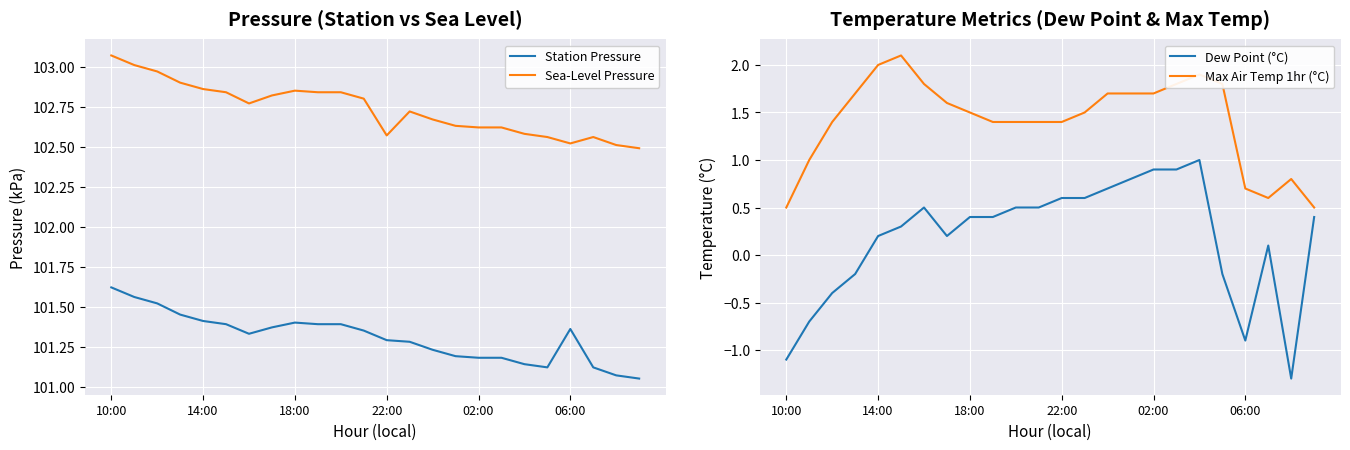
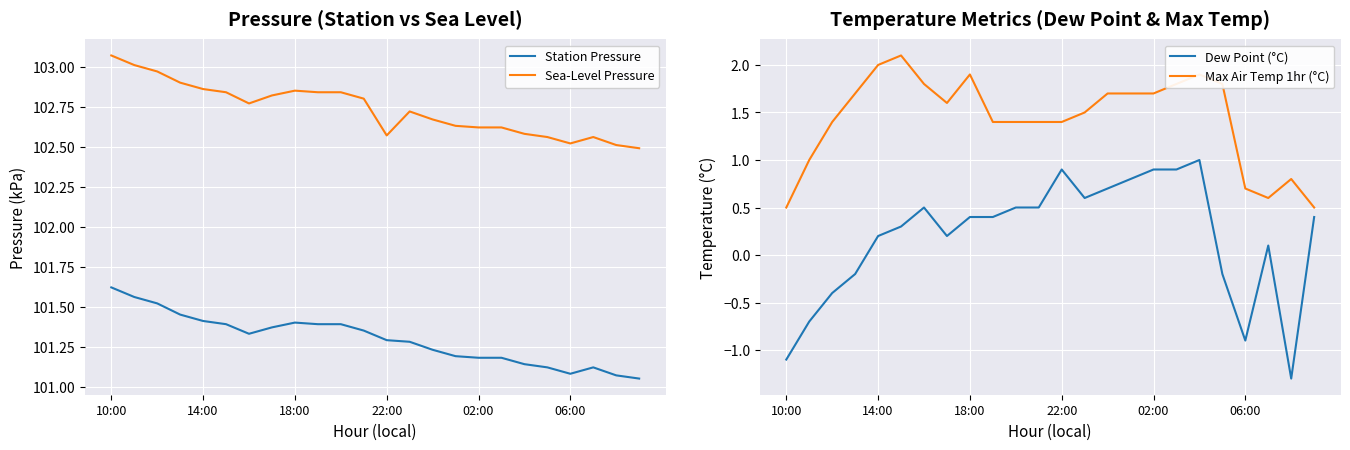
Pressure (Station vs Sea Level), Station Pressure, 06:00: 101.36 -> 101.08
Temperature Metrics (Dew Point & Max Temp), Max Air Temp 1hr (°C), 18:00: 1.5 -> 1.9
Temperature Metrics (Dew Point & Max Temp), Dew Point (°C), 22:00: 0.6 -> 0.9
